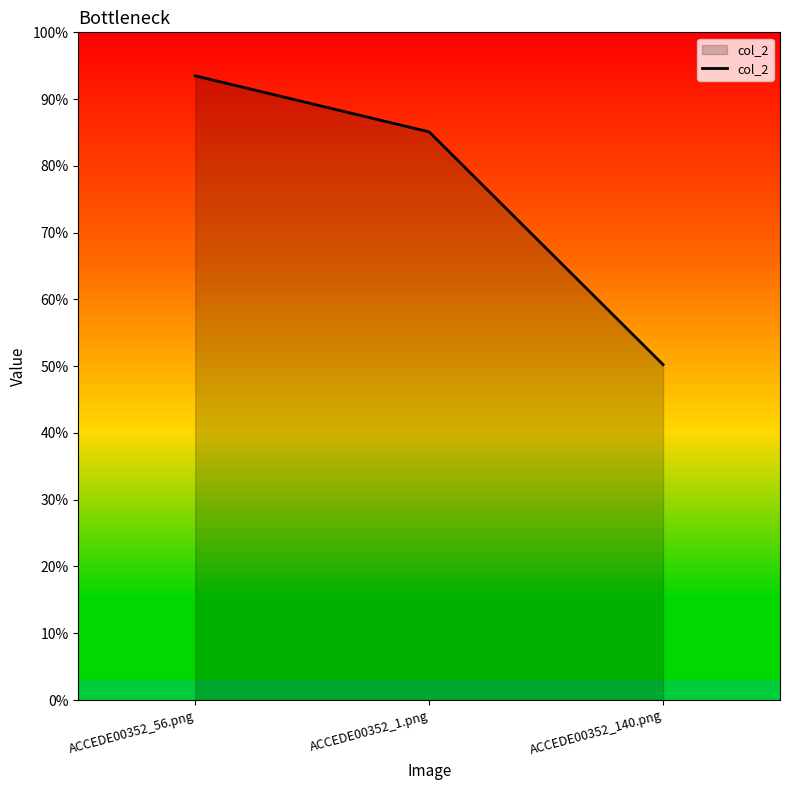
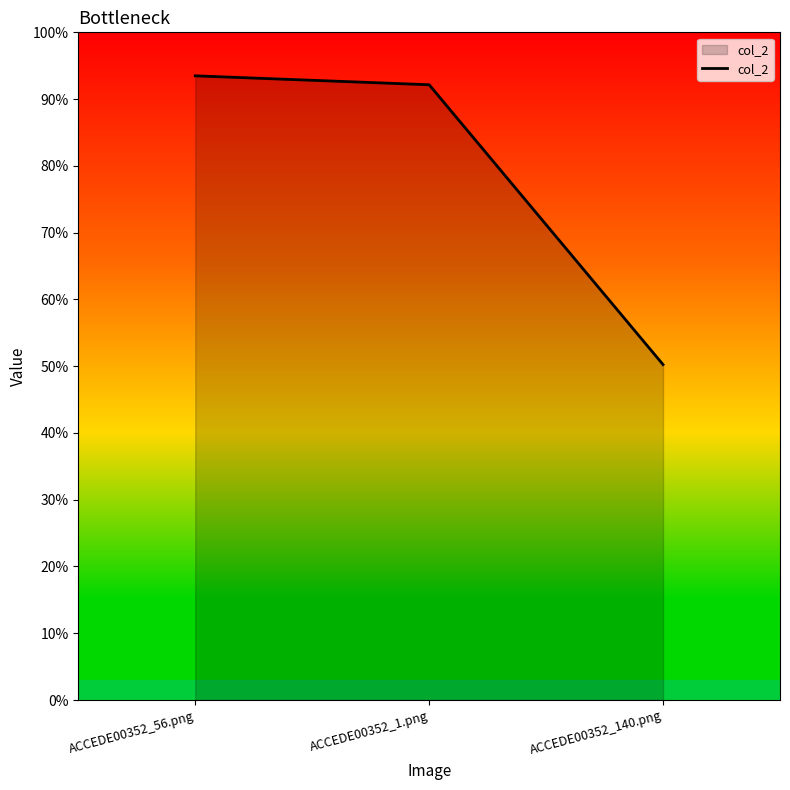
ACCEDE00352_1.png: 85% -> 92%
